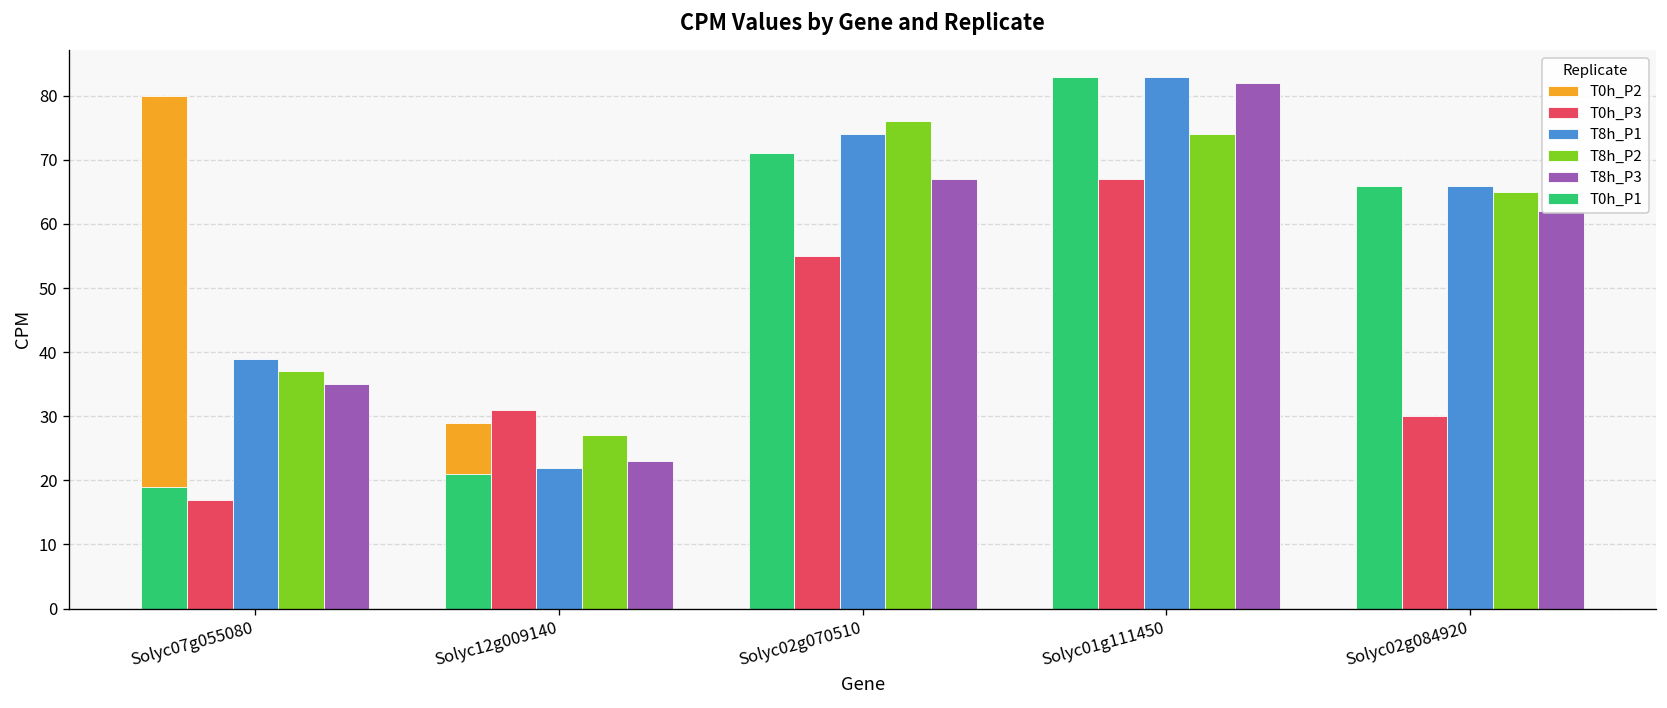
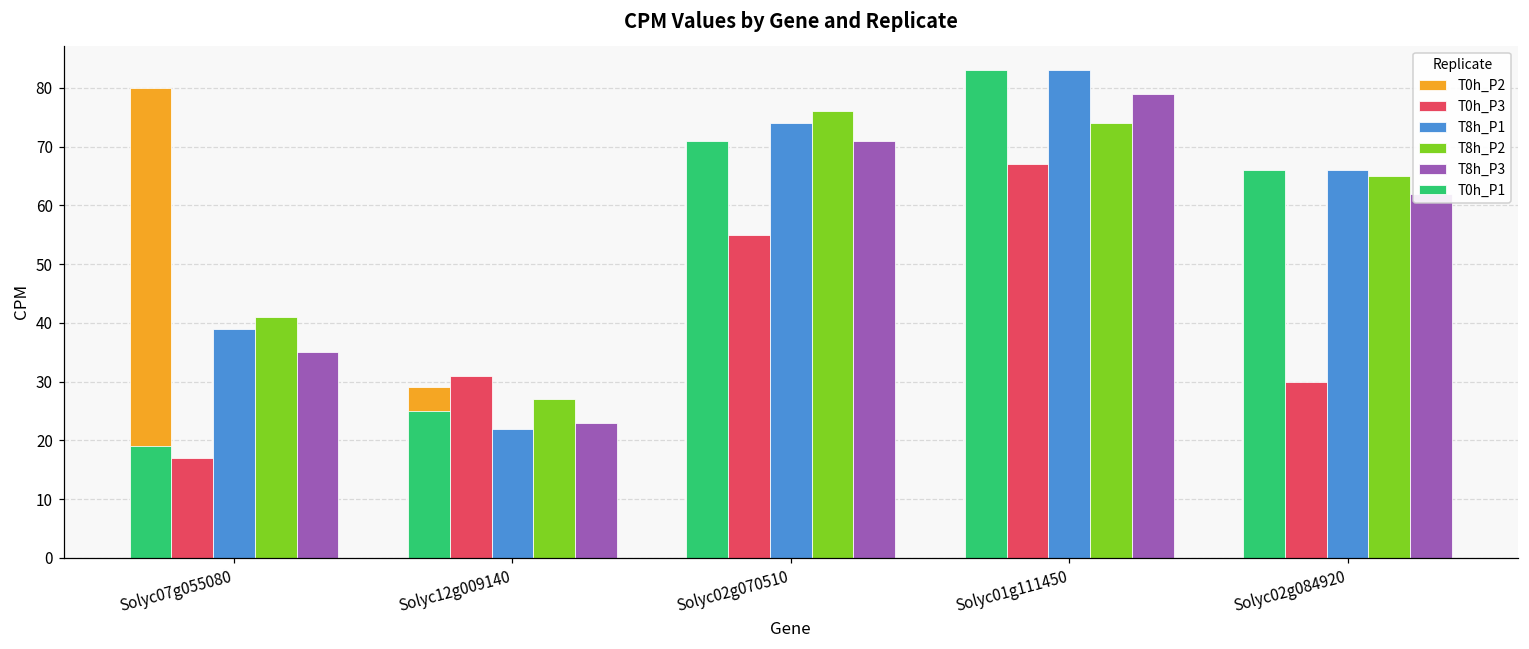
T8h_P2, Solyc07g055080: 37 -> 41
T0h_P1, Solyc12g009140: 21 -> 25
T8h_P3, Solyc02g070510: 67 -> 71
T8h_P3, Solyc01g111450: 82 -> 79
